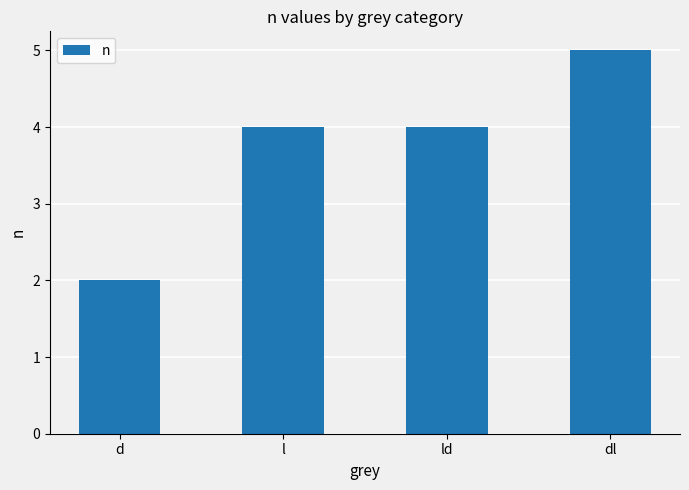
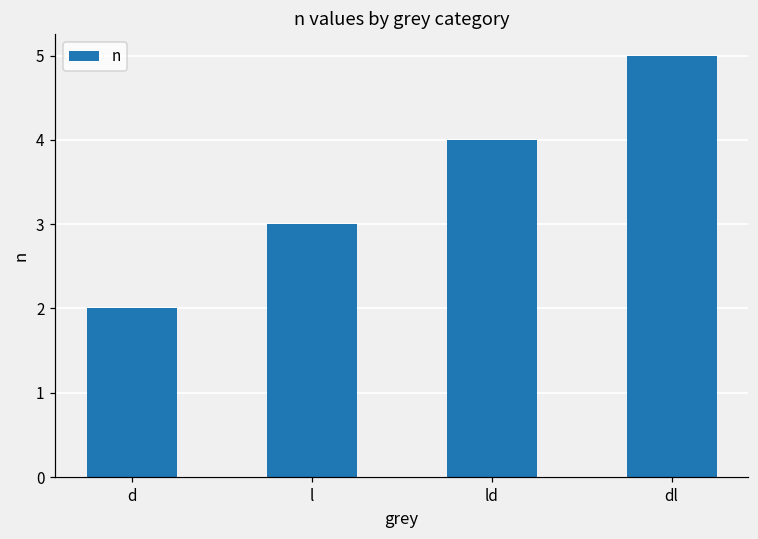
l: 4 -> 3
